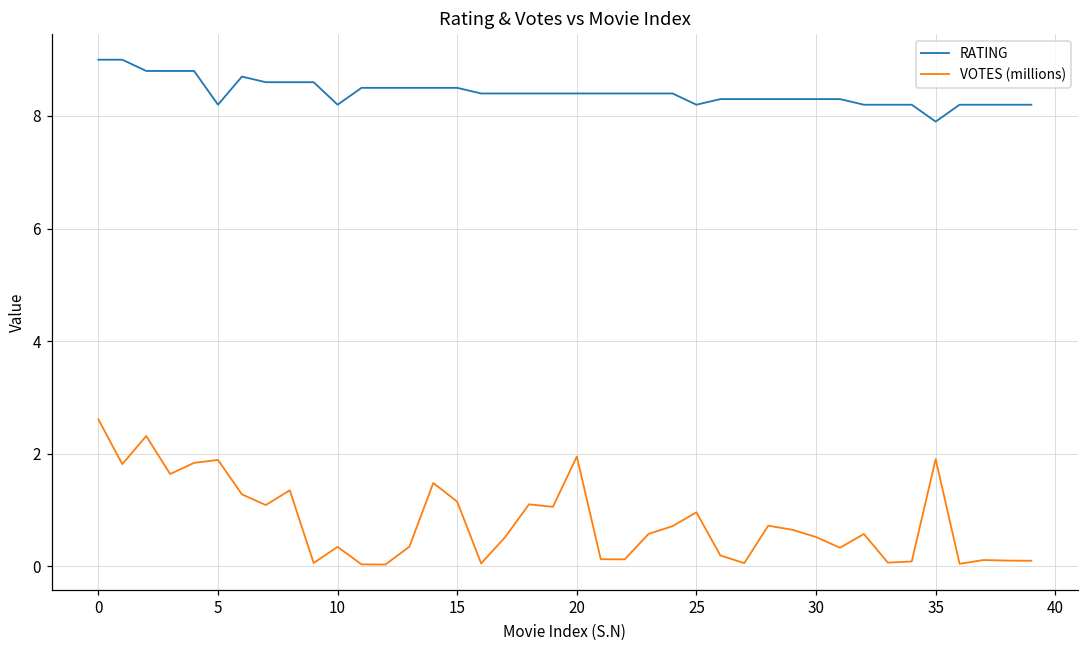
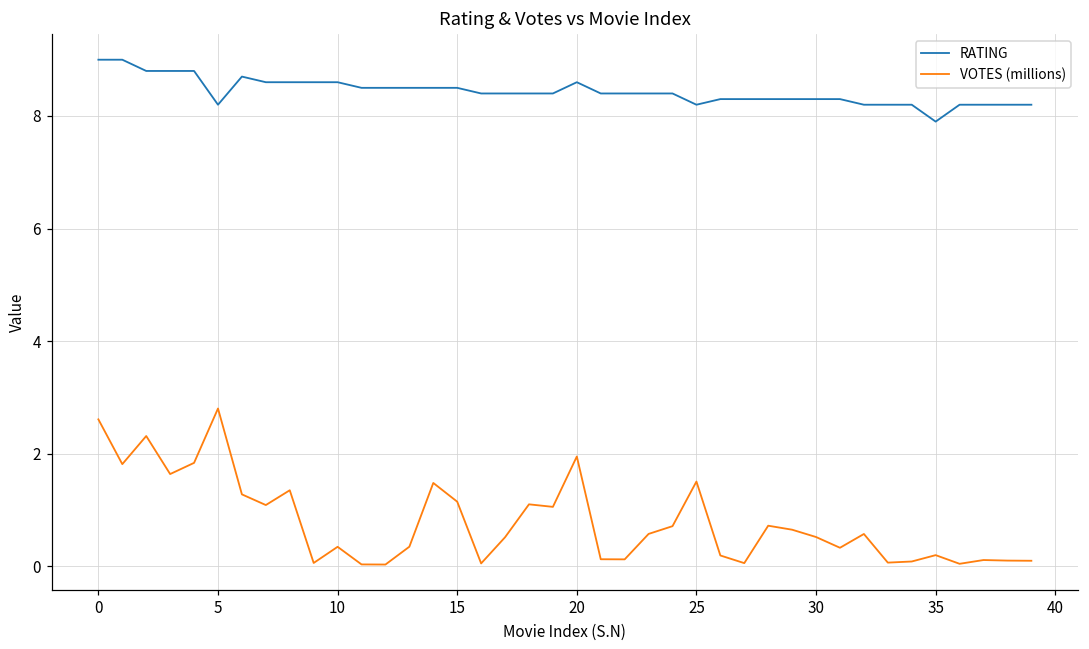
VOTES (millions), 5: 1.9 -> 2.8
RATING, 10: 8.2 -> 8.6
RATING, 20: 8.4 -> 8.6
VOTES (millions), 25: 1.0 -> 1.5
VOTES (millions), 35: 1.9 -> 0.2
